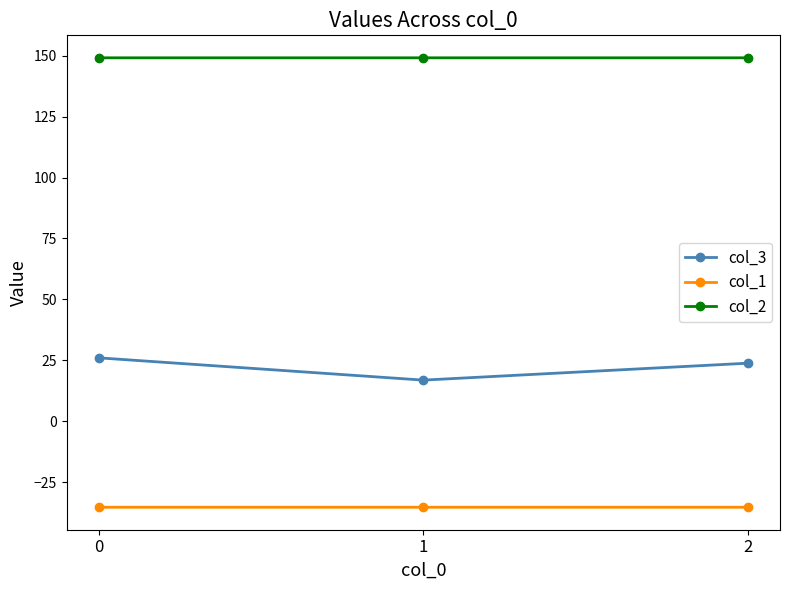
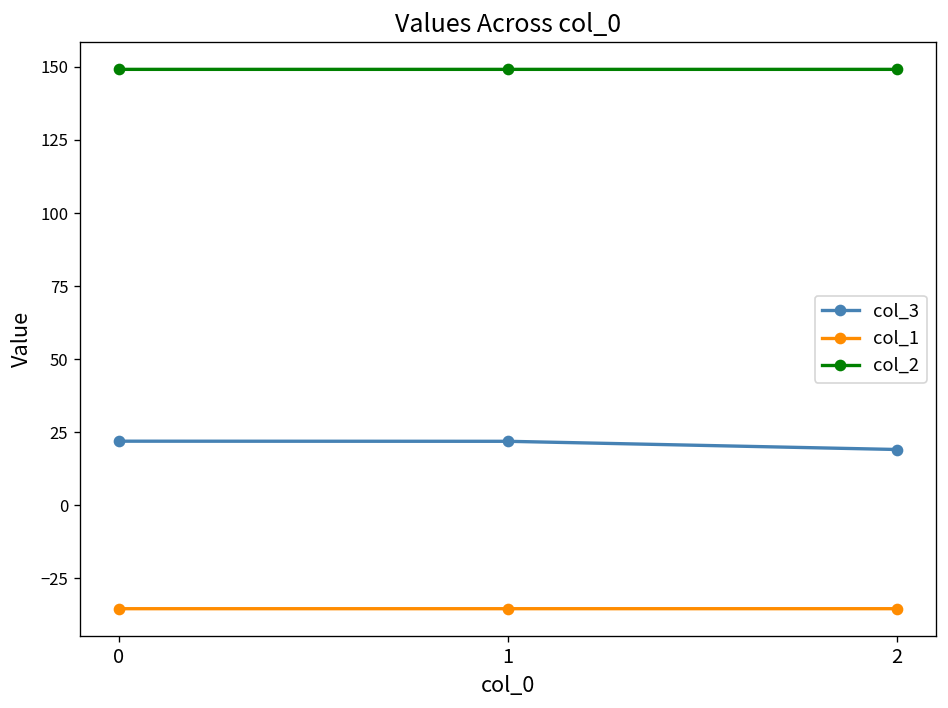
col_3, 0: 26 -> 22
col_3, 1: 17 -> 22
col_3, 2: 24 -> 19
